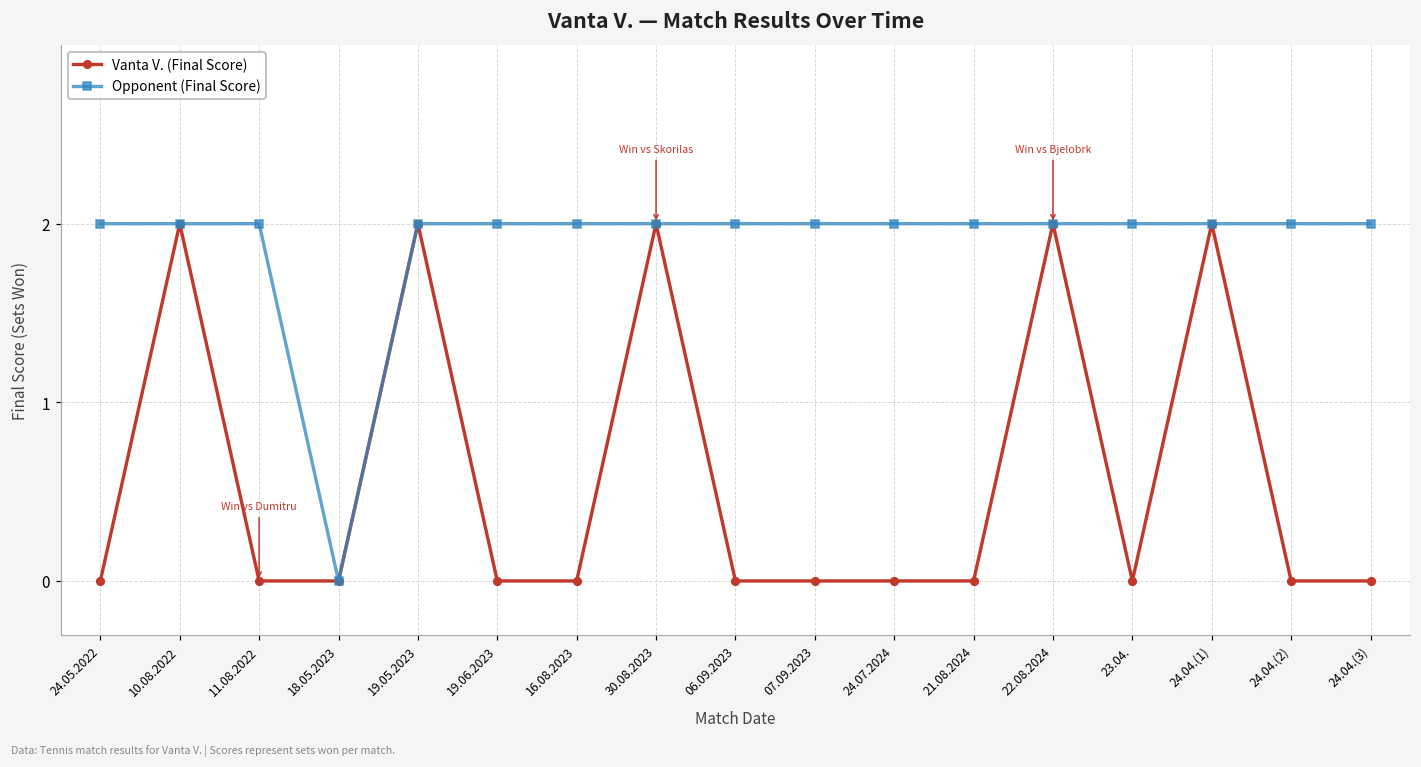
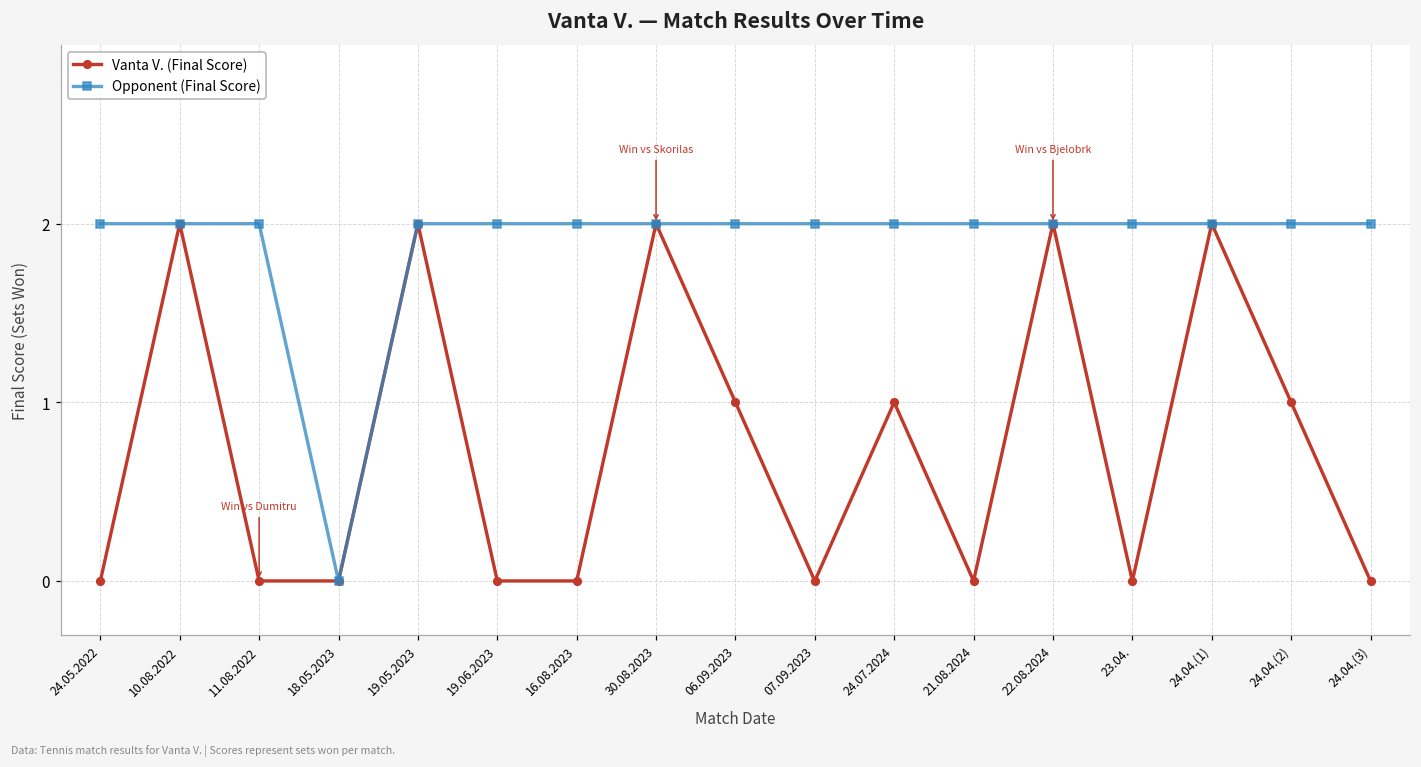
Vanta V. (Final Score), 06.09.2023: 0 -> 1
Vanta V. (Final Score), 24.07.2024: 0 -> 1
Vanta V. (Final Score), 24.04.(2): 0 -> 1
